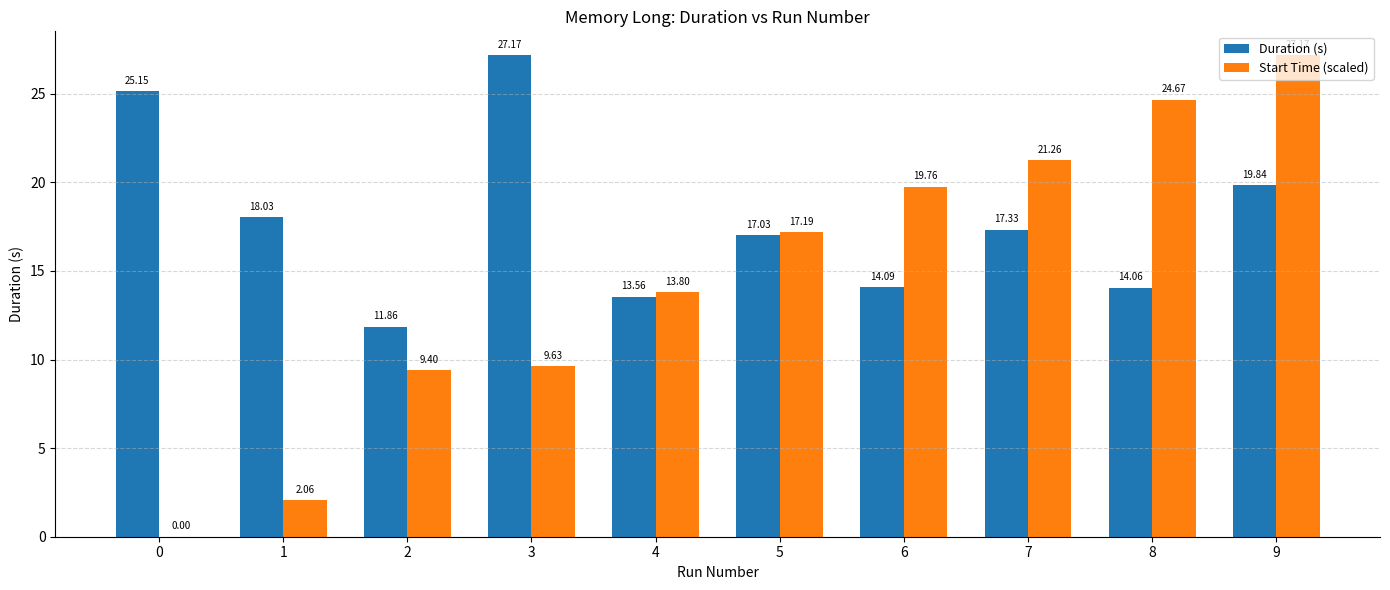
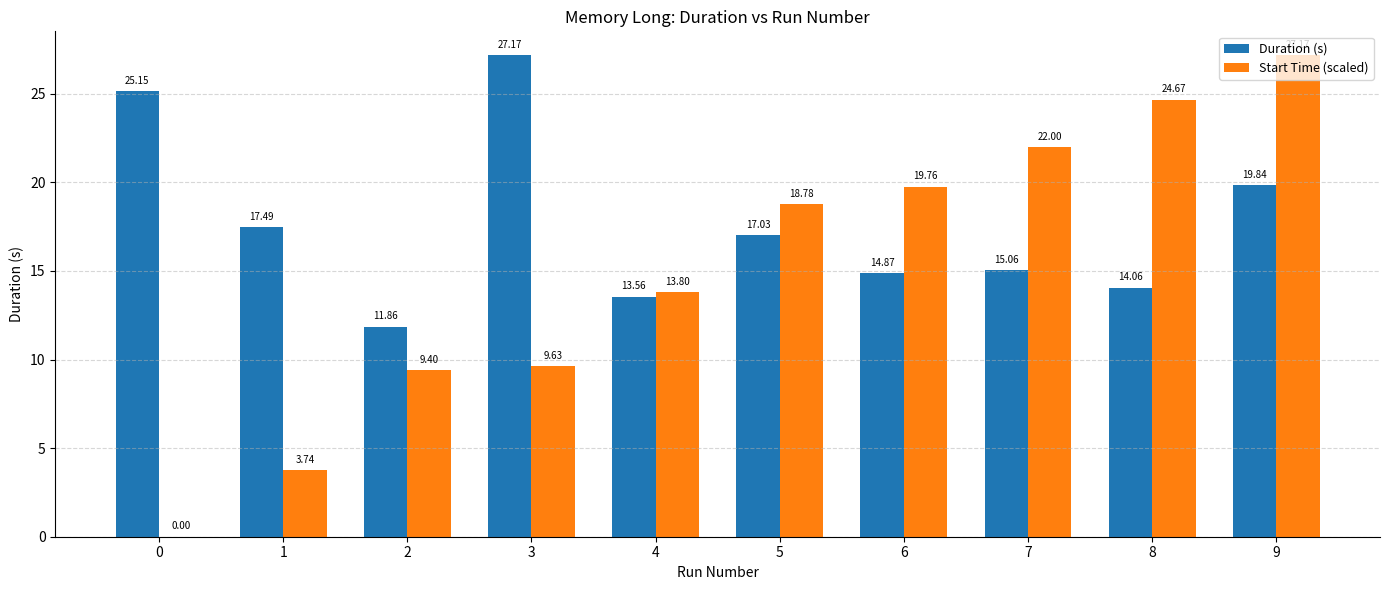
Duration (s), 1: 18.03 -> 17.49
Start Time (scaled), 1: 2.06 -> 3.74
Start Time (scaled), 5: 17.19 -> 18.78
Duration (s), 6: 14.09 -> 14.87
Duration (s), 7: 17.33 -> 15.06
Start Time (scaled), 7: 21.26 -> 22.00
